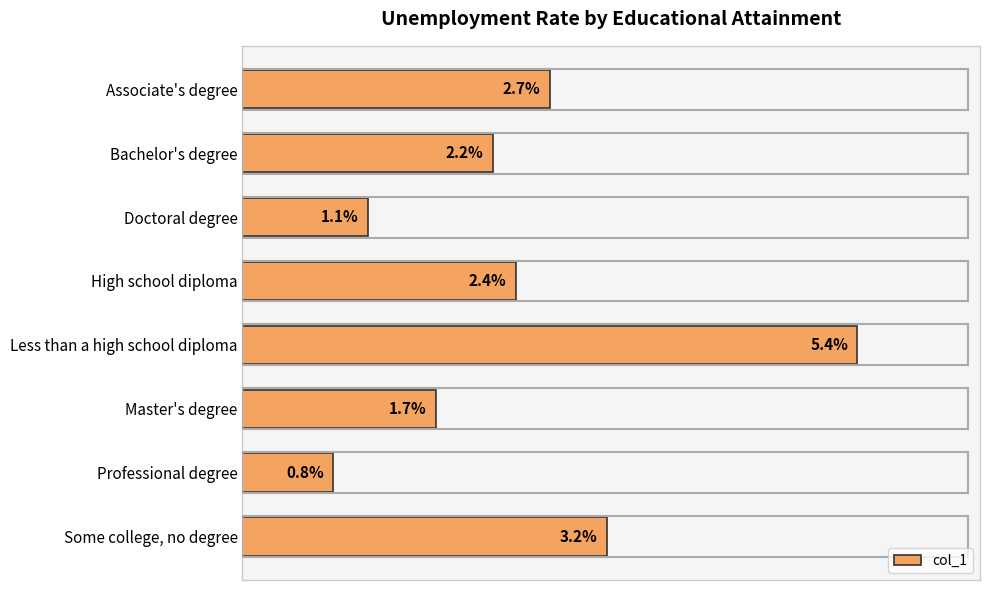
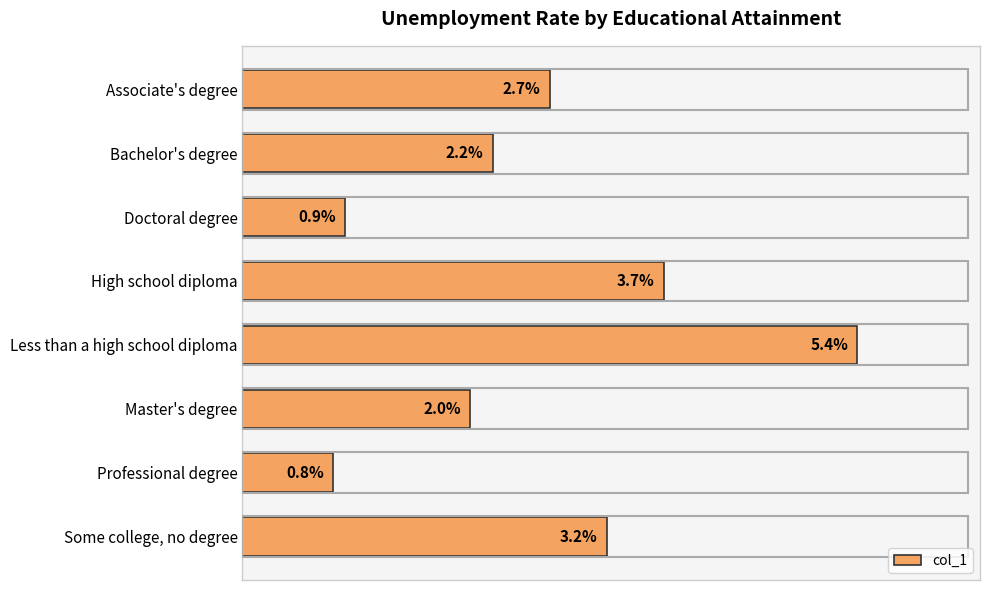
Doctoral degree: 1.1% -> 0.9%
High school diploma: 2.4% -> 3.7%
Master's degree: 1.7% -> 2.0%
